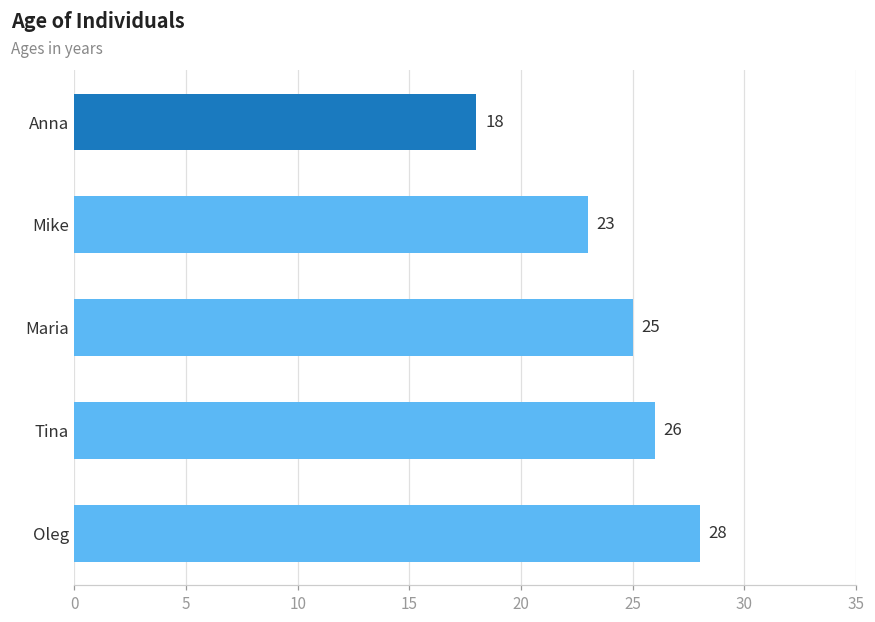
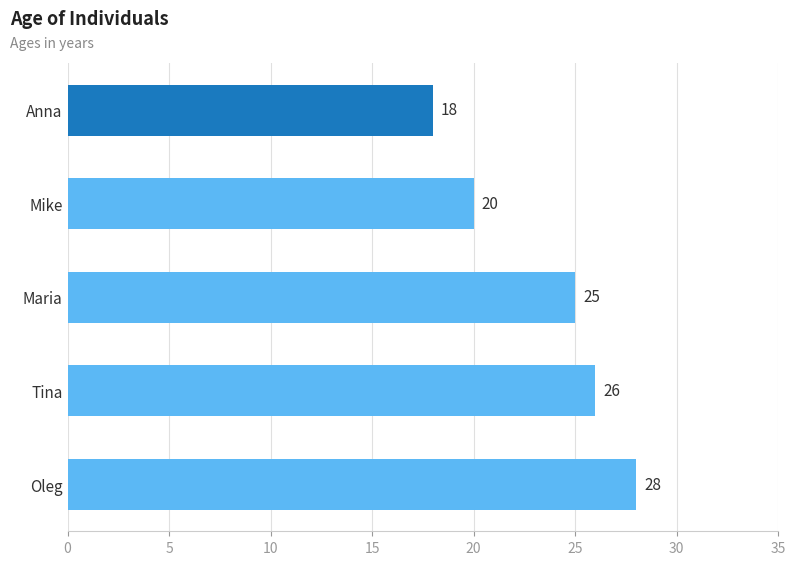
Mike: 23 -> 20
